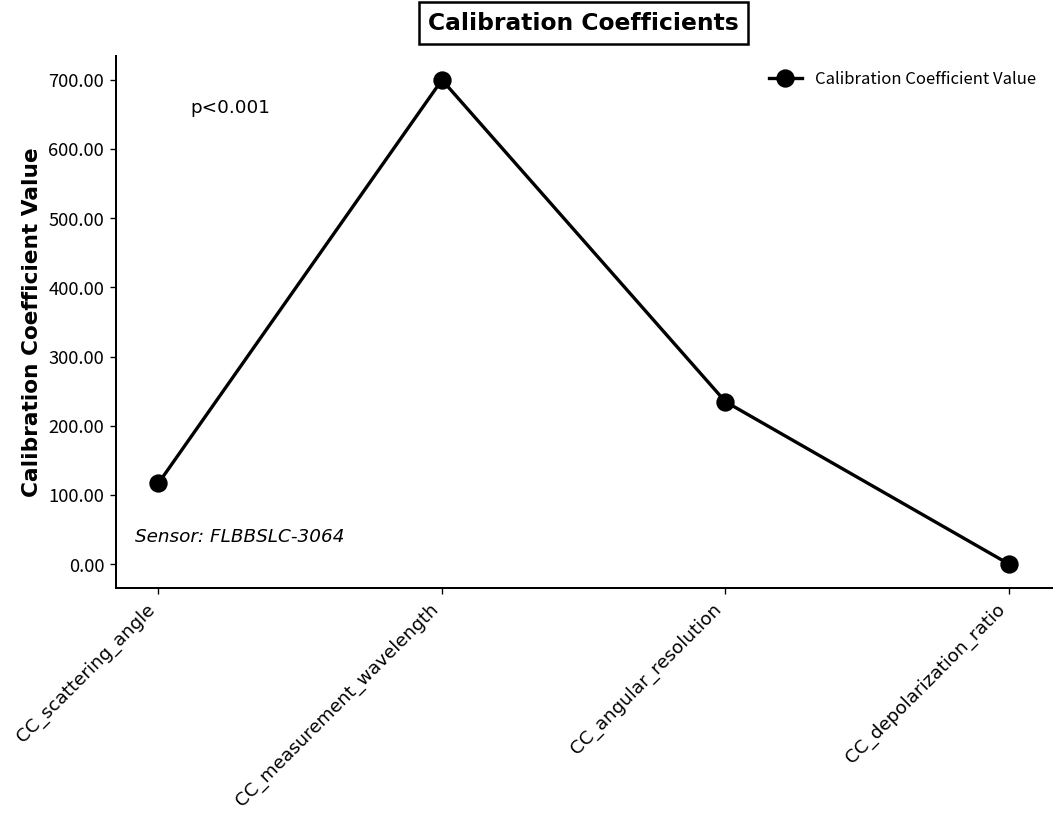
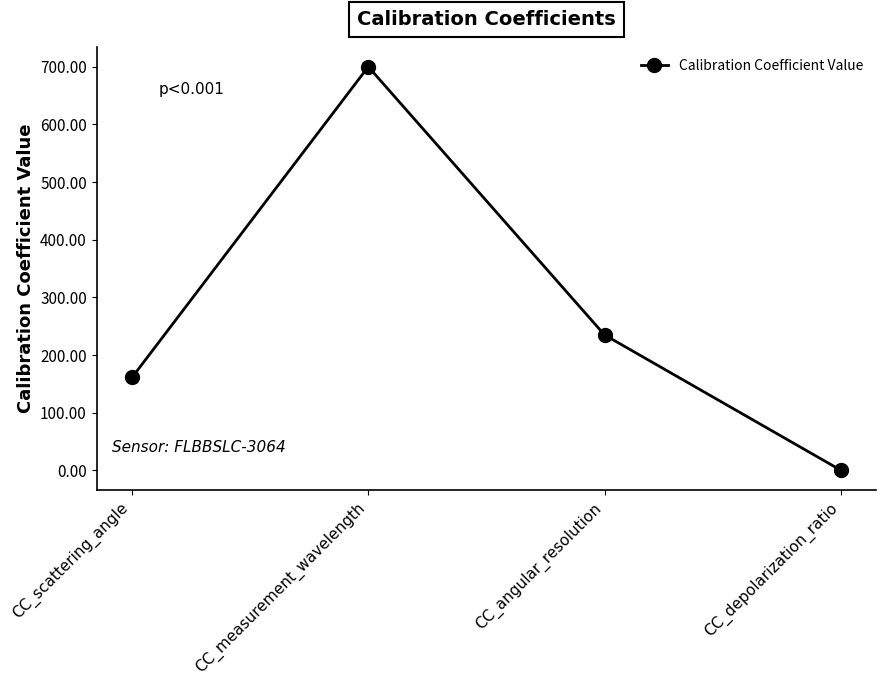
CC_scattering_angle: 120 -> 160
